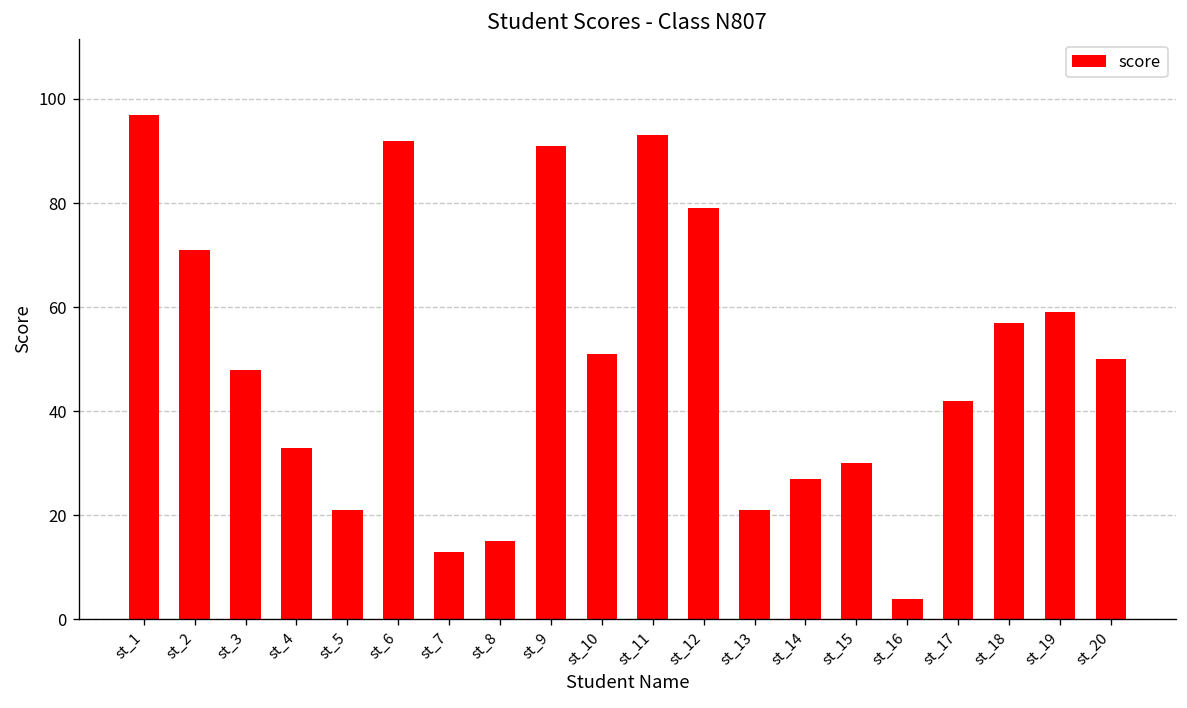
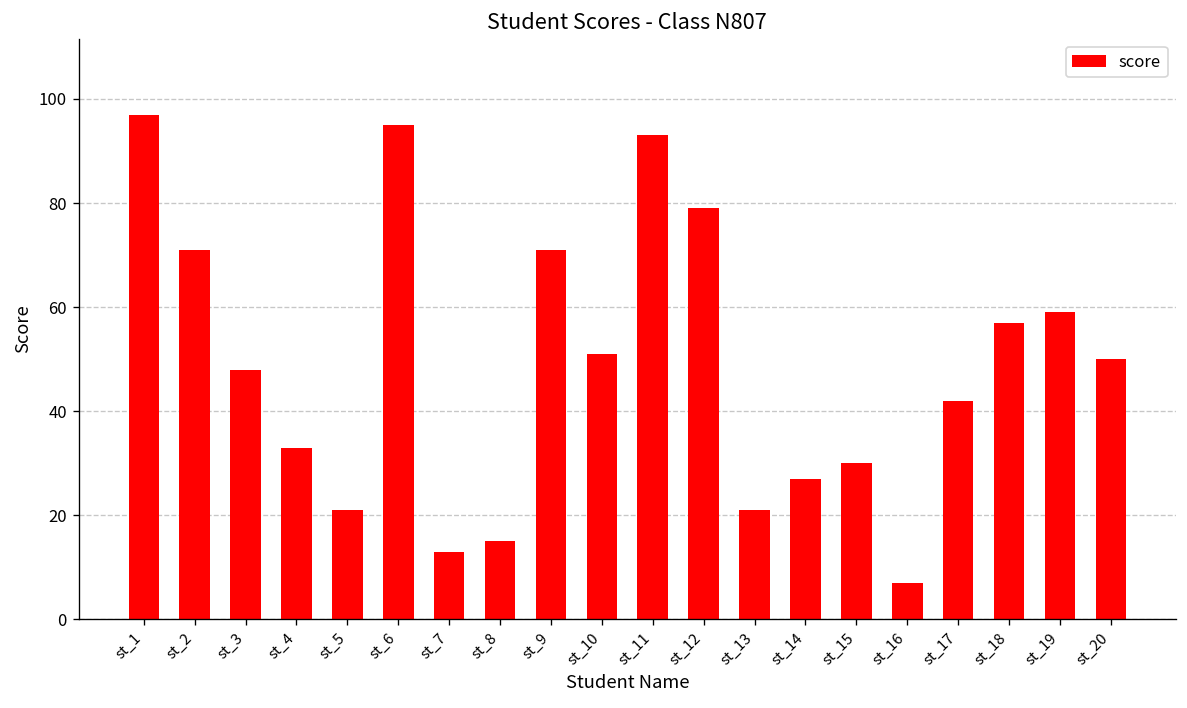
st_6: 92 -> 95
st_9: 91 -> 71
st_16: 4 -> 7
